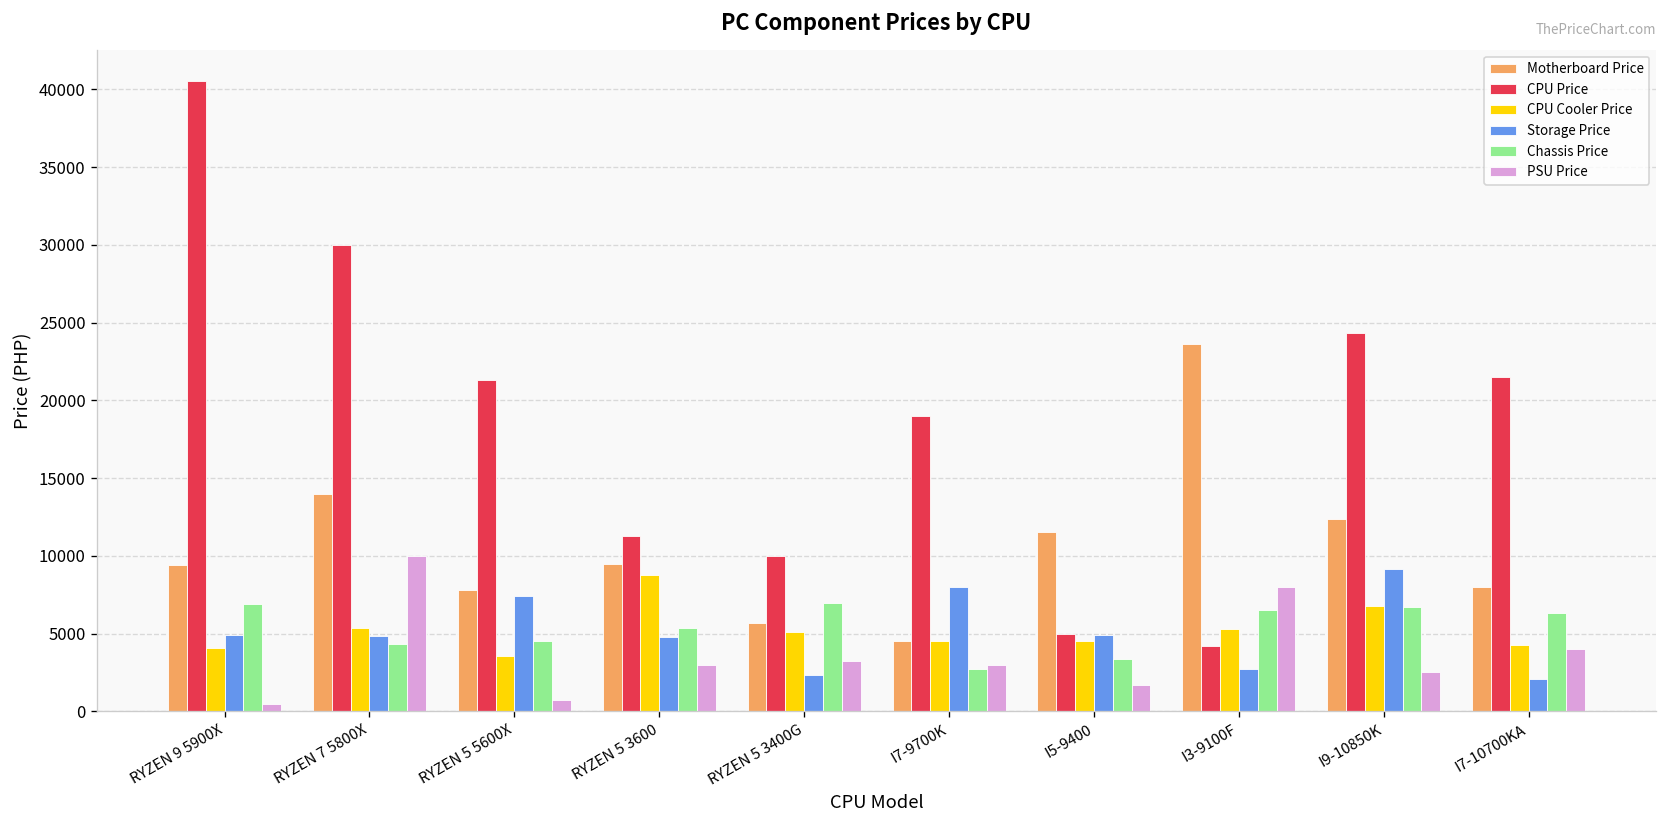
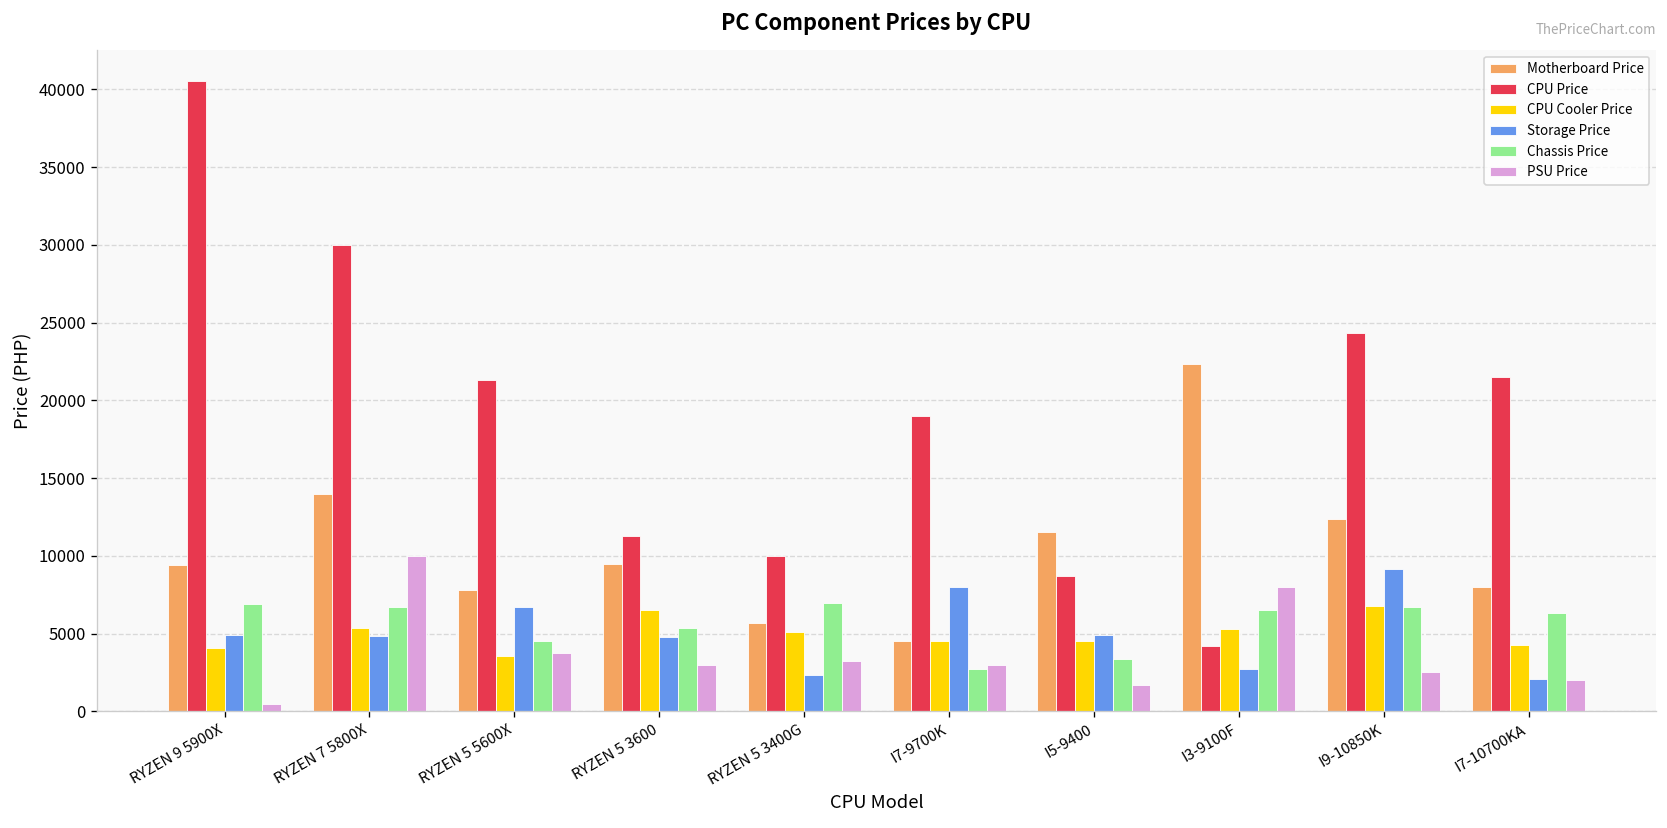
Chassis Price, RYZEN 7 5800X: 4300 -> 6700
Storage Price, RYZEN 5 5600X: 7400 -> 6700
PSU Price, RYZEN 5 5600X: 700 -> 3700
CPU Cooler Price, RYZEN 5 3600: 8700 -> 6500
CPU Price, I5-9400: 5000 -> 8700
Motherboard Price, I3-9100F: 23600 -> 22400
PSU Price, I7-10700KA: 4000 -> 2000
